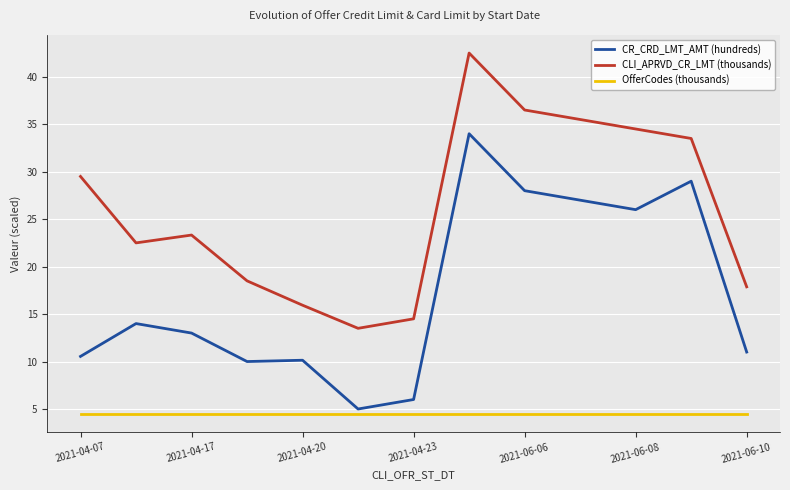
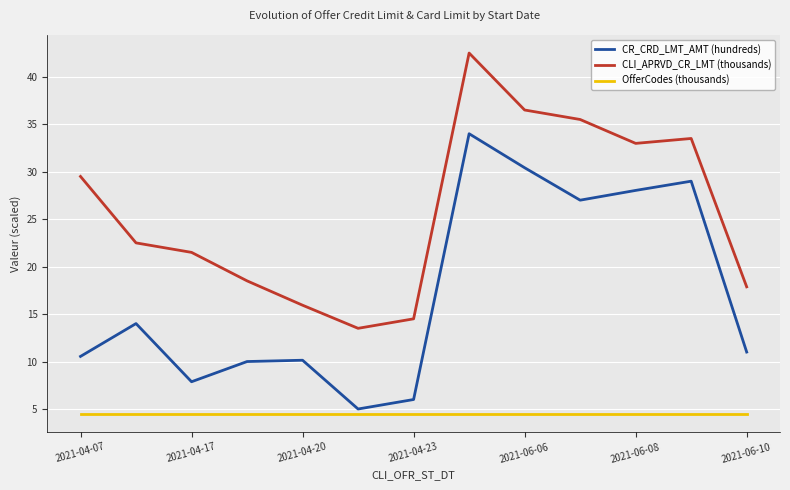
CR_CRD_LMT_AMT (hundreds), 2021-04-17: 13 -> 8
CLI_APRVD_CR_LMT (thousands), 2021-04-17: 23 -> 22
CR_CRD_LMT_AMT (hundreds), 2021-06-06: 28 -> 30
CR_CRD_LMT_AMT (hundreds), 2021-06-08: 26 -> 28
CLI_APRVD_CR_LMT (thousands), 2021-06-08: 35 -> 33
